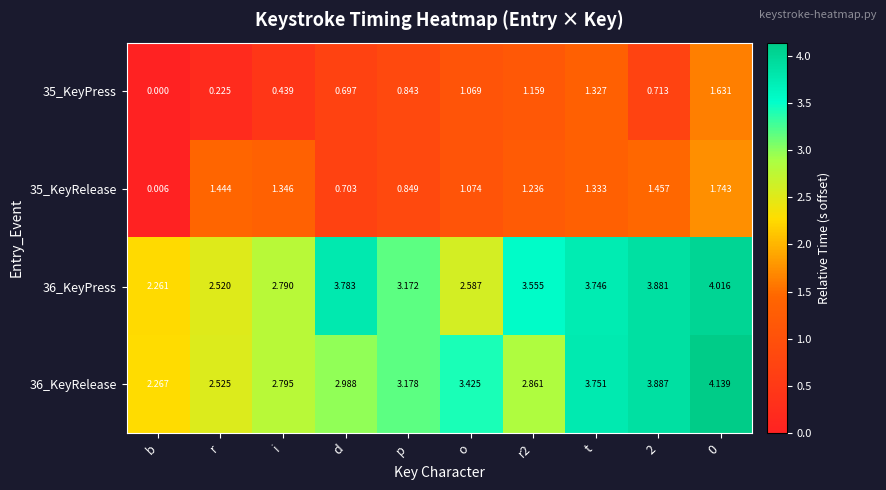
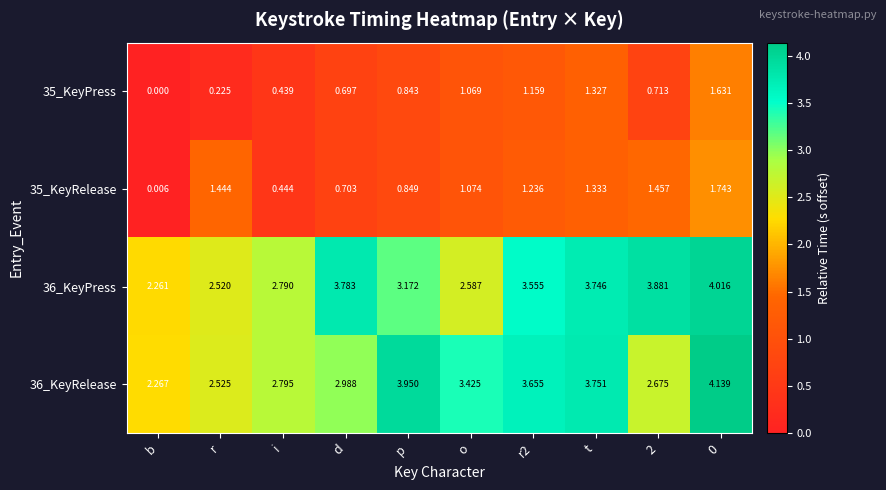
35_KeyRelease, i: 1.346 -> 0.444
36_KeyRelease, p: 3.178 -> 3.950
36_KeyRelease, r2: 2.861 -> 3.655
36_KeyRelease, 2: 3.887 -> 2.675
